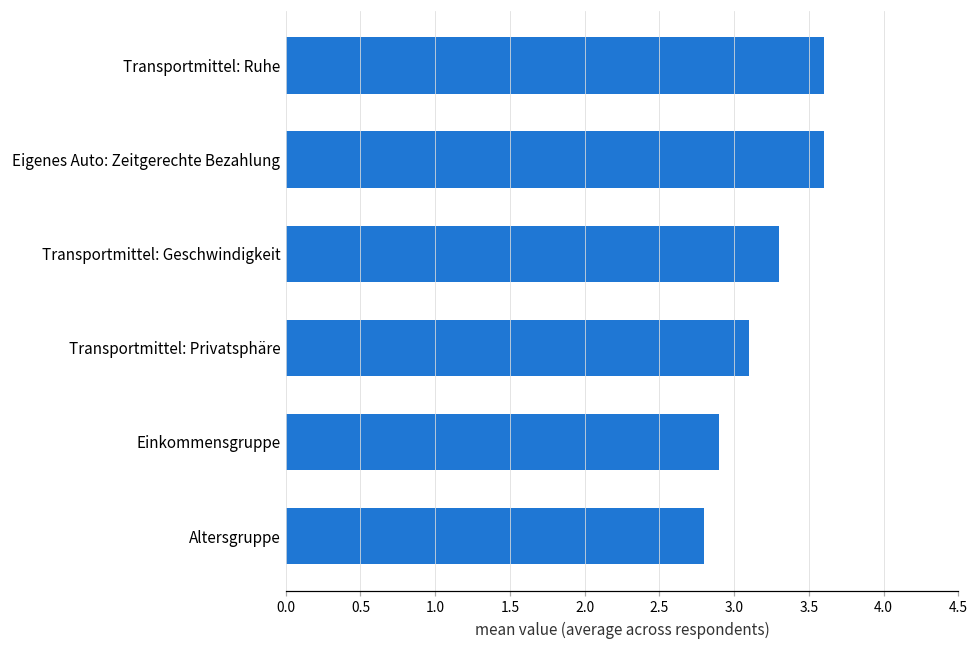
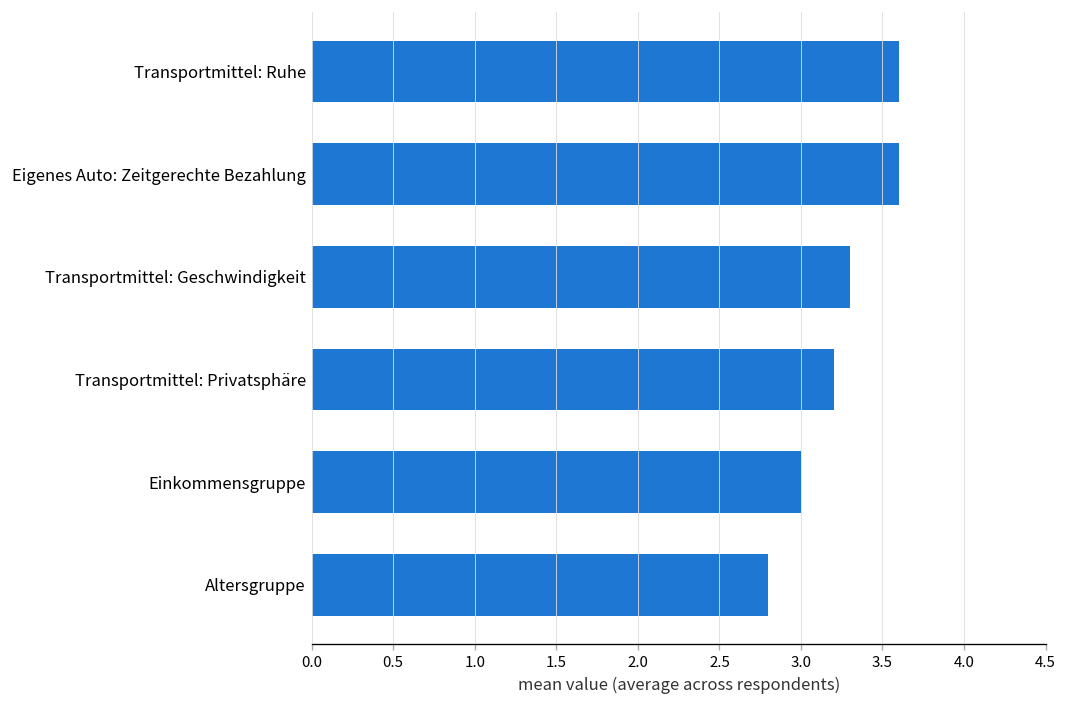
Transportmittel: Privatsphäre: 3.1 -> 3.2
Einkommensgruppe: 2.9 -> 3.0
